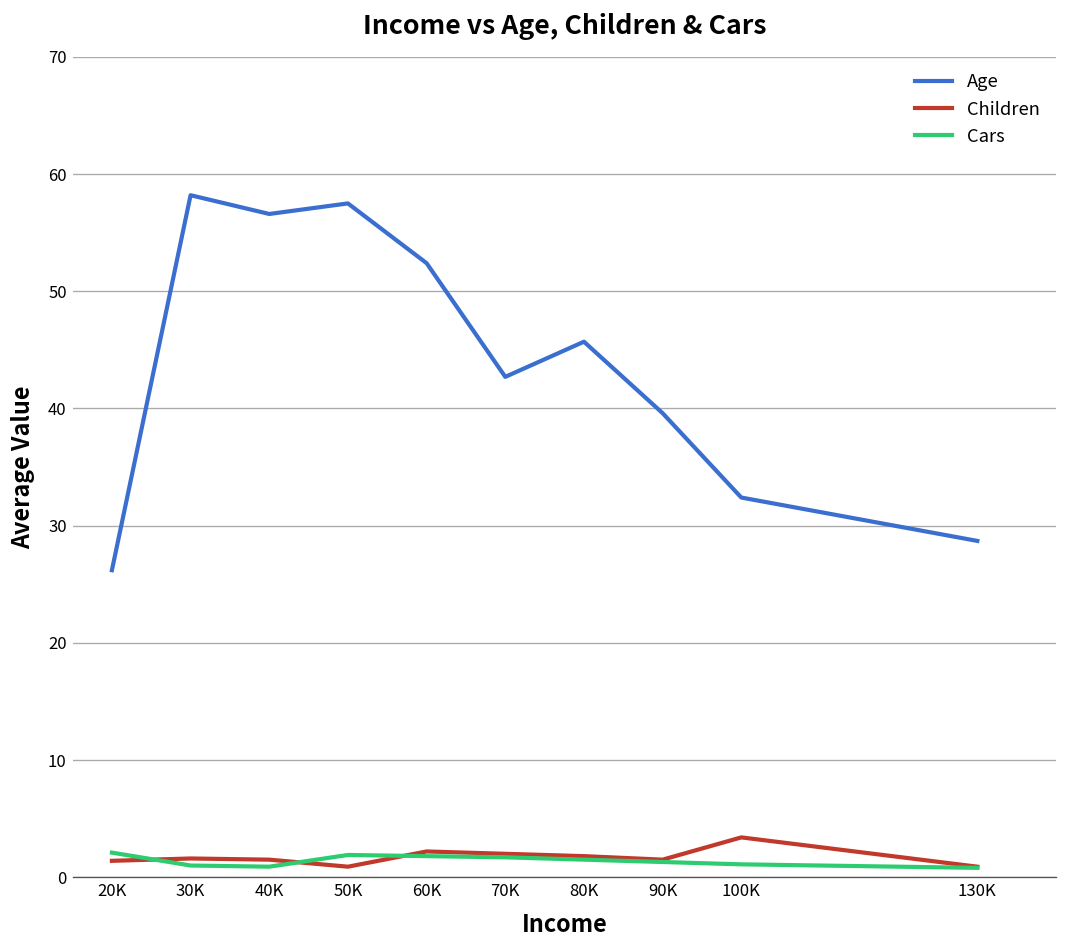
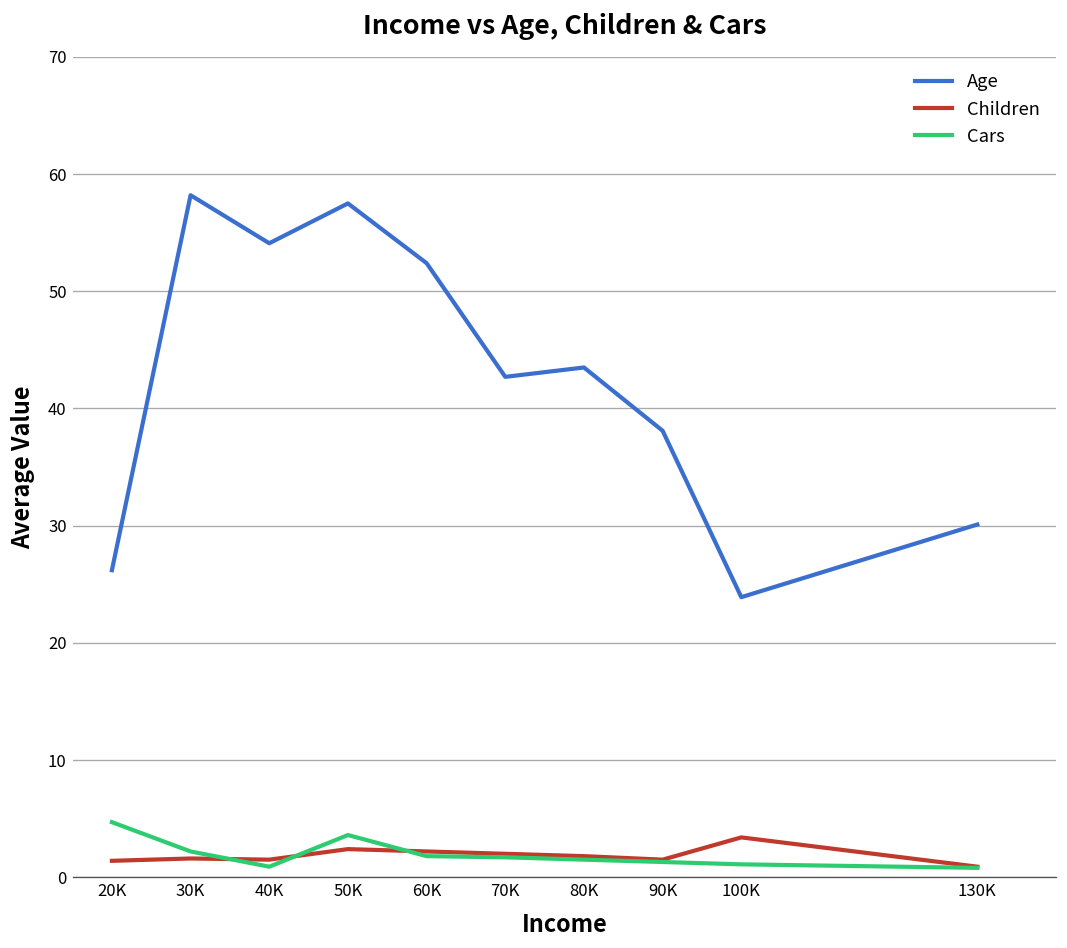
Cars, 20K: 2 -> 5
Cars, 30K: 1 -> 2
Age, 40K: 57 -> 54
Children, 50K: 1 -> 2
Cars, 50K: 2 -> 4
Age, 80K: 46 -> 44
Age, 90K: 40 -> 38
Age, 100K: 32 -> 24
Age, 130K: 29 -> 30
